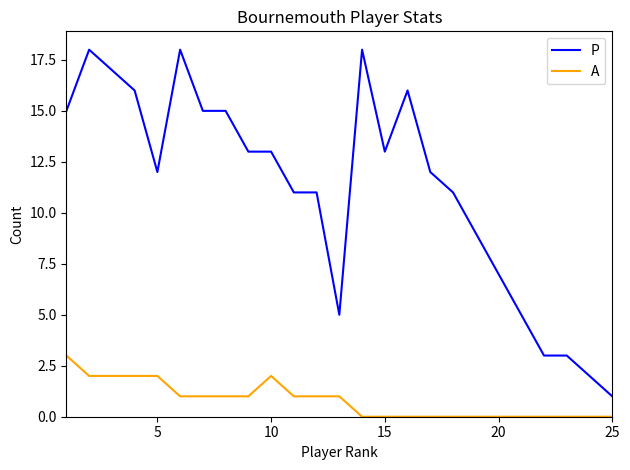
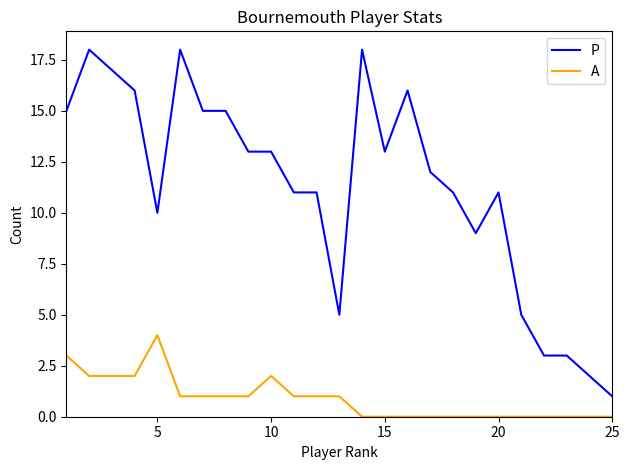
P, 5: 12 -> 10
A, 5: 2 -> 4
P, 20: 7 -> 11
